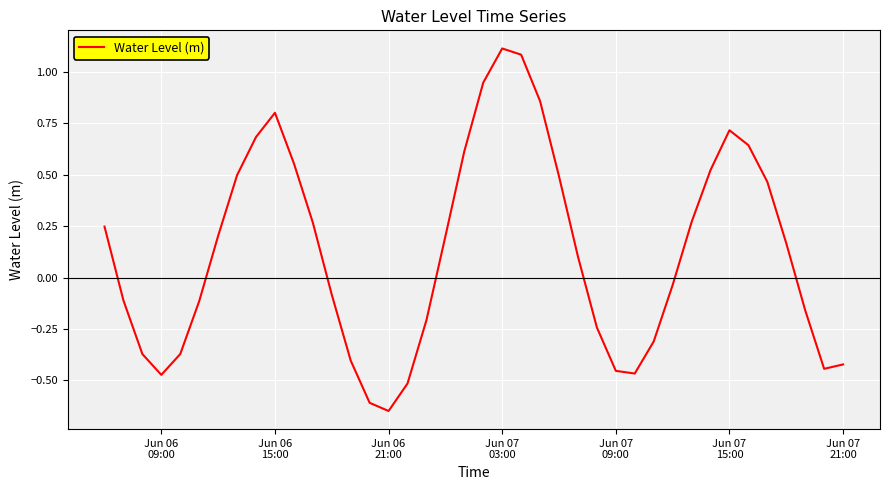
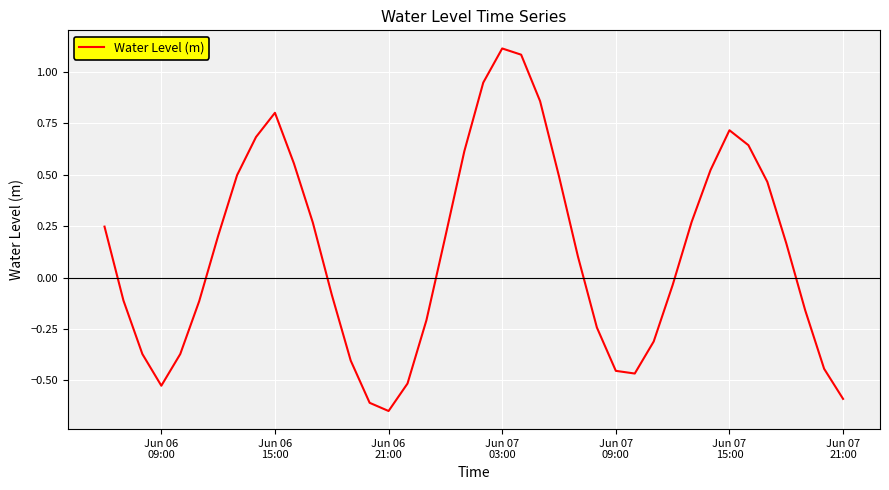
Jun 06 09:00: -0.47 -> -0.53
Jun 07 21:00: -0.42 -> -0.59
